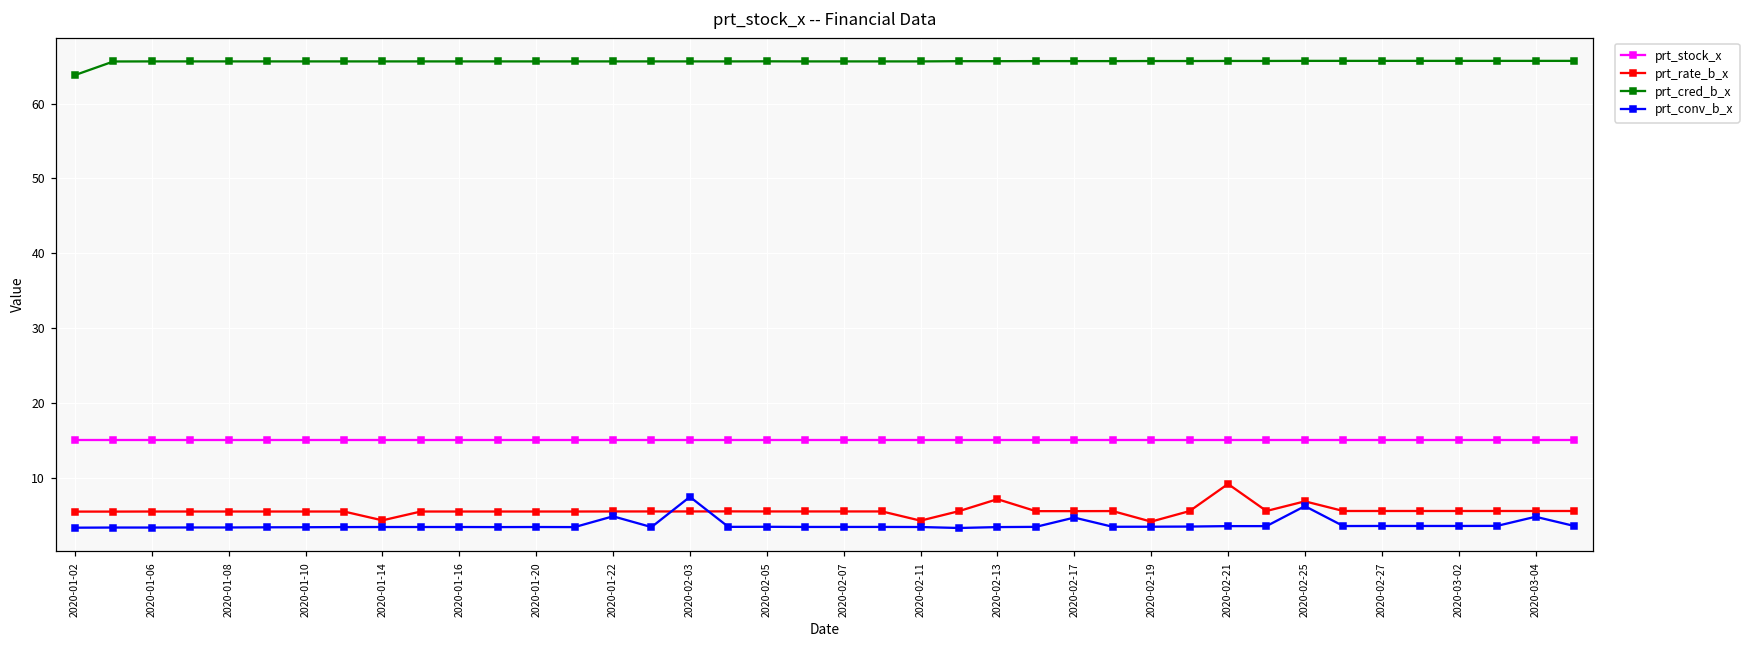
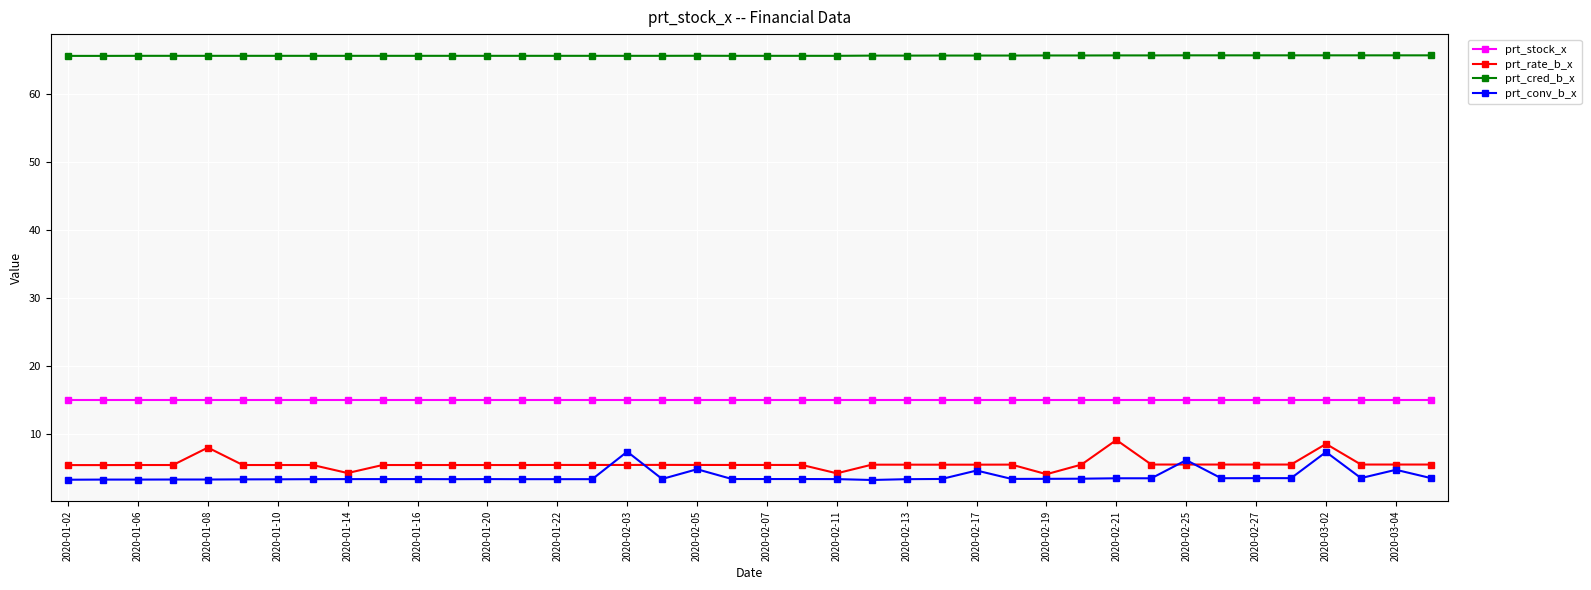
prt_cred_b_x, 2020-01-02: 64 -> 66
prt_rate_b_x, 2020-01-08: 6 -> 8
prt_conv_b_x, 2020-01-22: 5 -> 3
prt_conv_b_x, 2020-02-05: 3 -> 5
prt_rate_b_x, 2020-02-13: 7 -> 6
prt_rate_b_x, 2020-02-25: 7 -> 6
prt_rate_b_x, 2020-03-02: 6 -> 9
prt_conv_b_x, 2020-03-02: 4 -> 7
